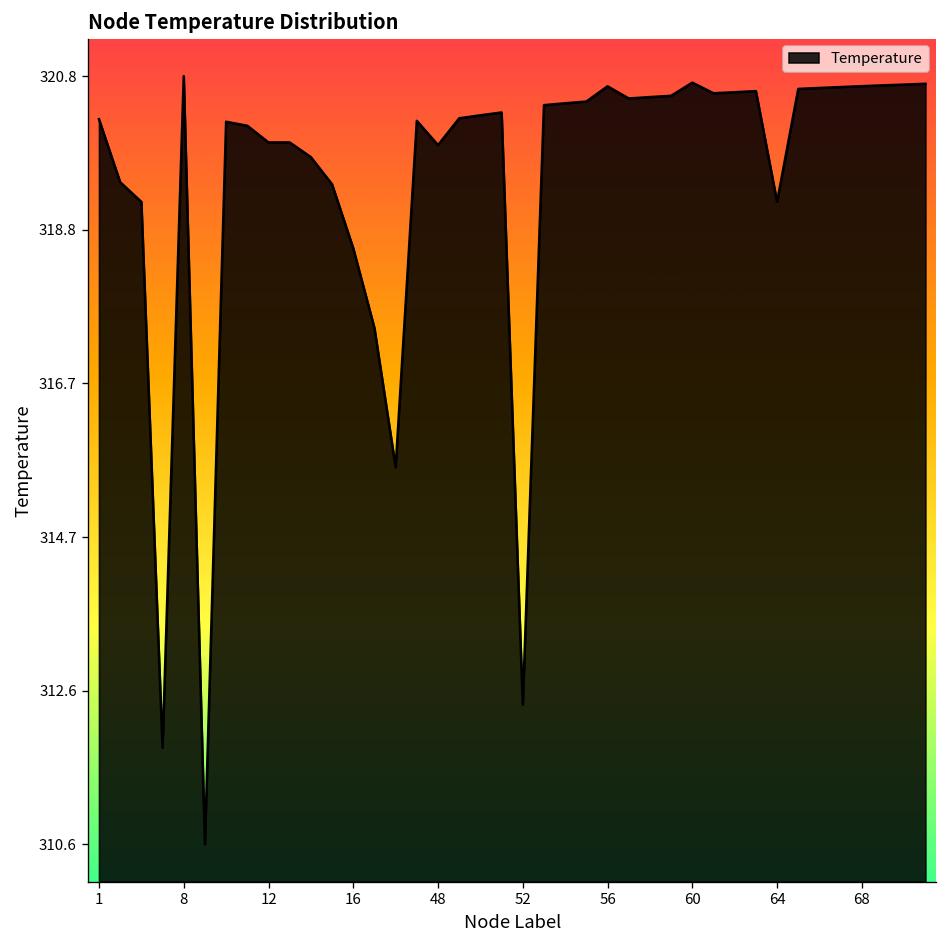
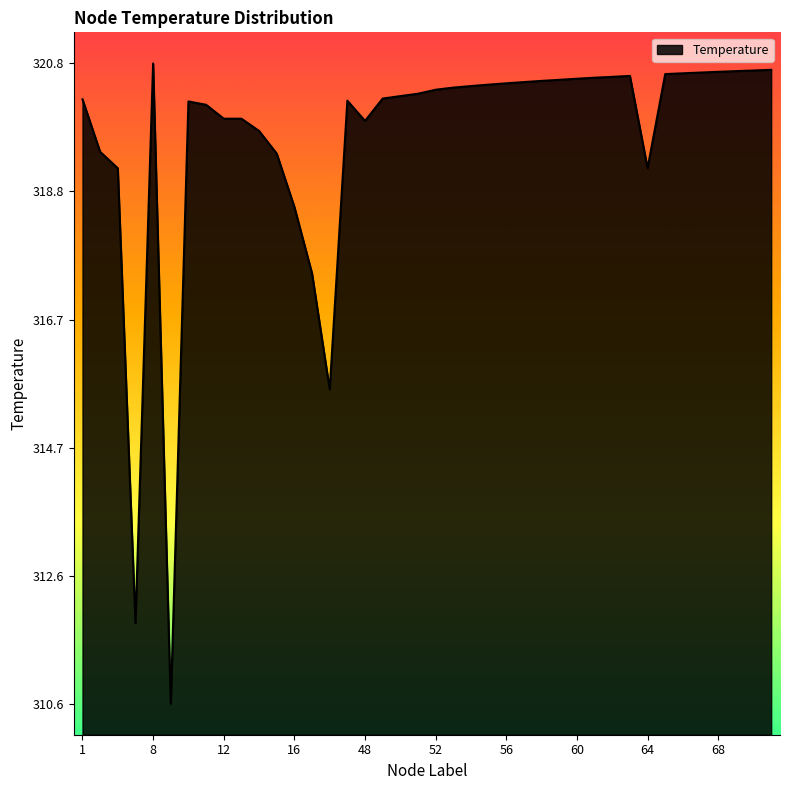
52: 312.4 -> 320.4
56: 320.7 -> 320.5
60: 320.8 -> 320.6
